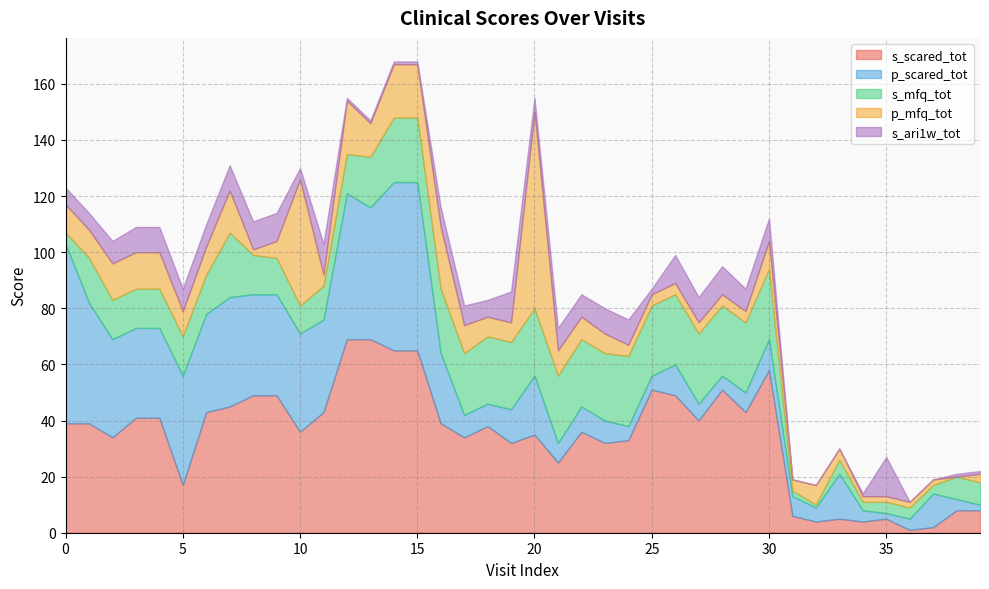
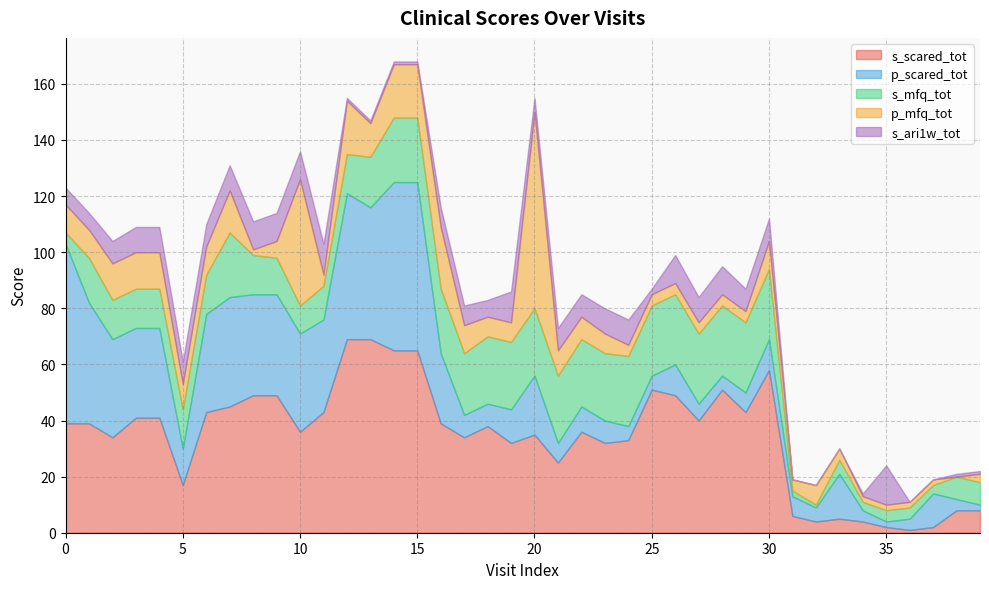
p_scared_tot, 5: 39 -> 13
s_ari1w_tot, 10: 4 -> 10
s_scared_tot, 35: 5 -> 2
